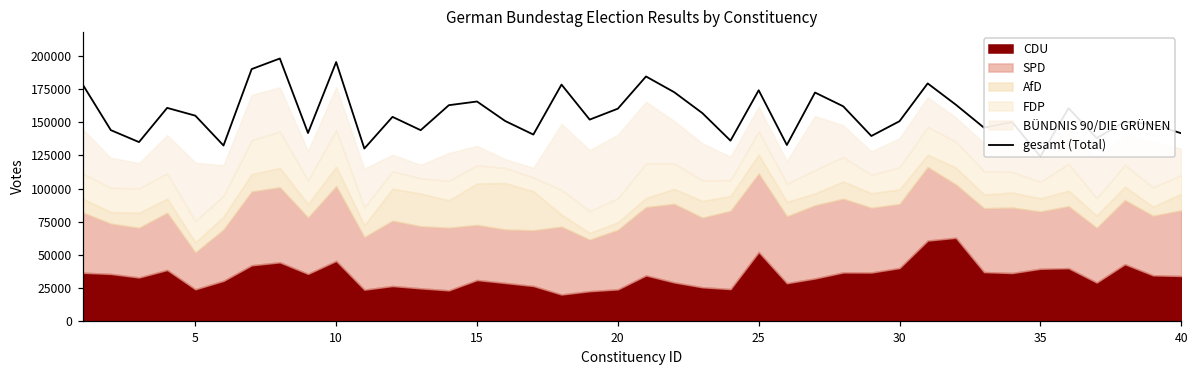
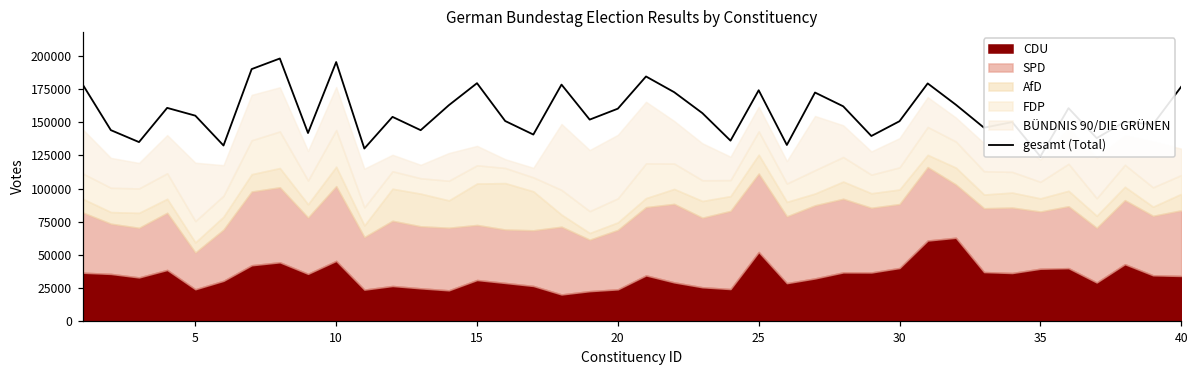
gesamt (Total), 15: 166000 -> 180000
gesamt (Total), 40: 142000 -> 177000
